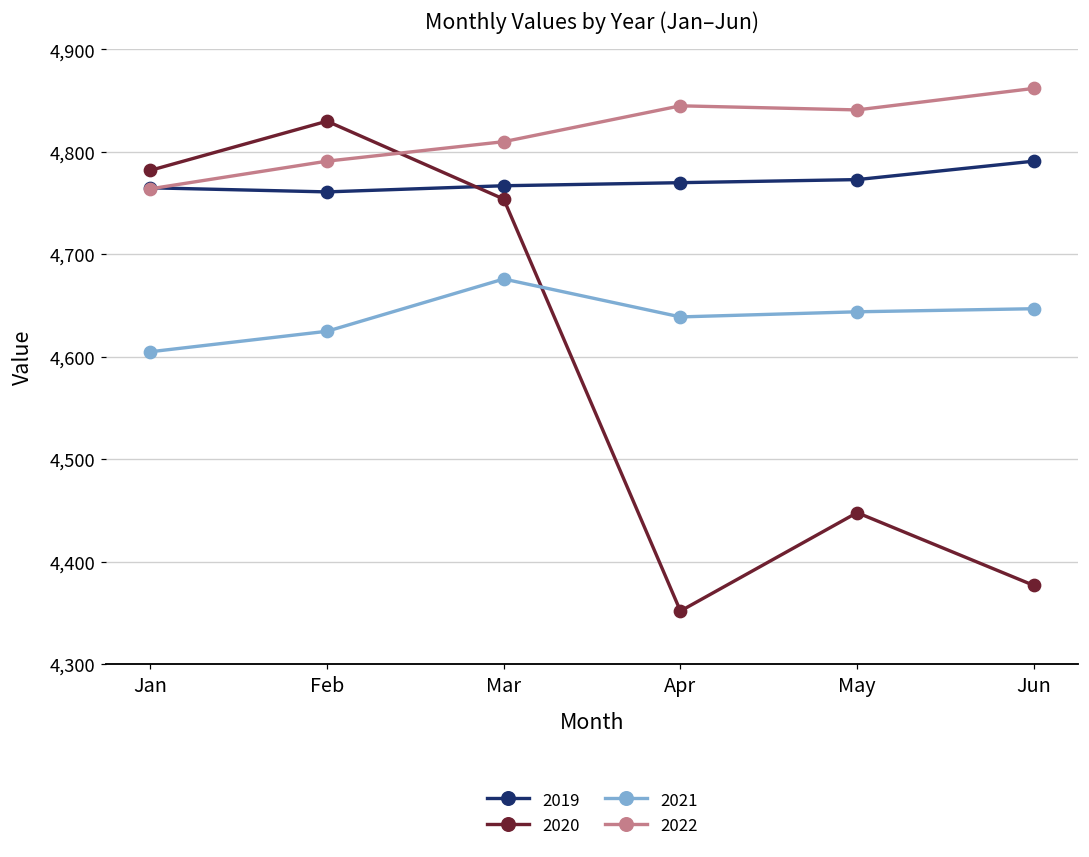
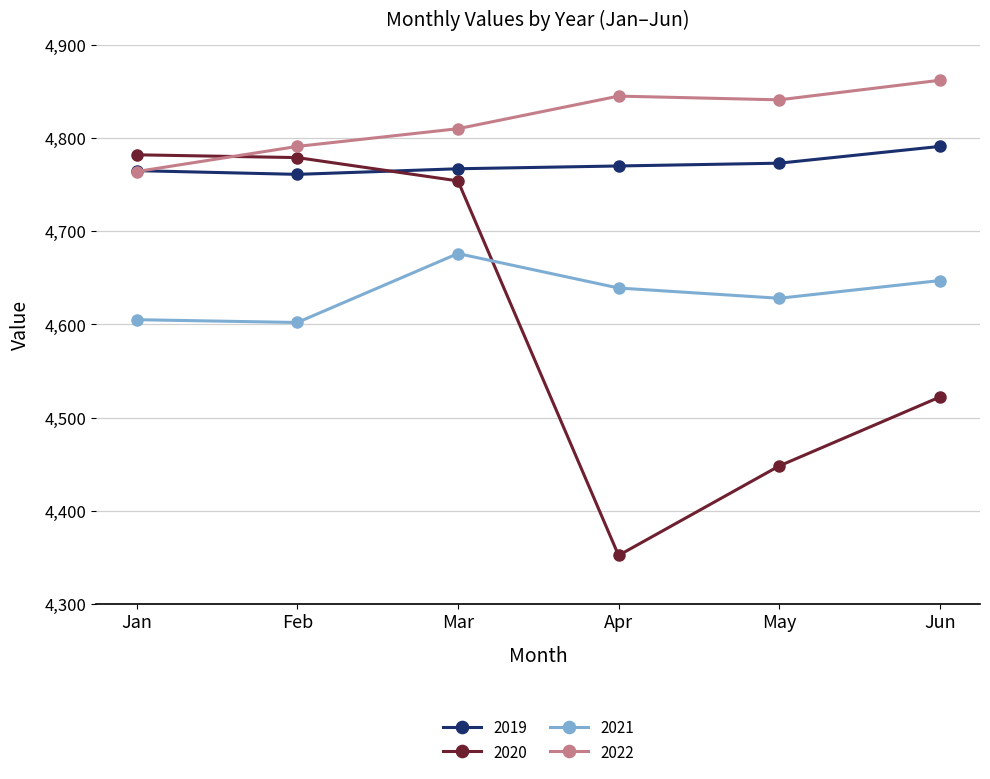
2020, Feb: 4,830 -> 4,780
2021, Feb: 4,630 -> 4,600
2021, May: 4,640 -> 4,630
2020, Jun: 4,380 -> 4,520
